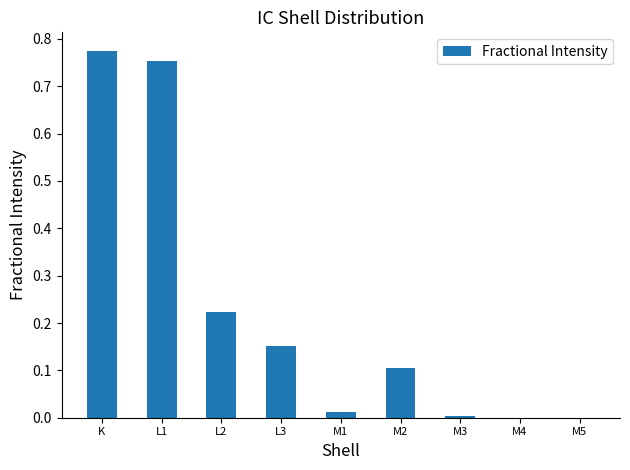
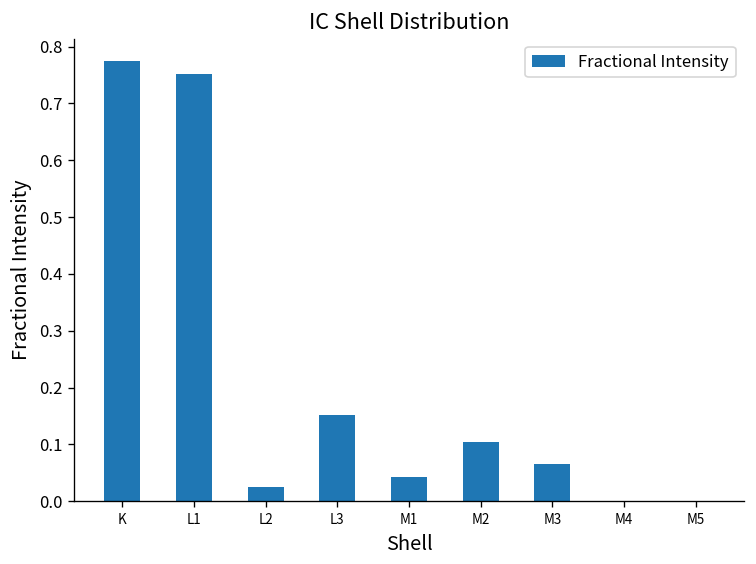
L2: 0.22 -> 0.03
M1: 0.01 -> 0.04
M3: 0.00 -> 0.07
